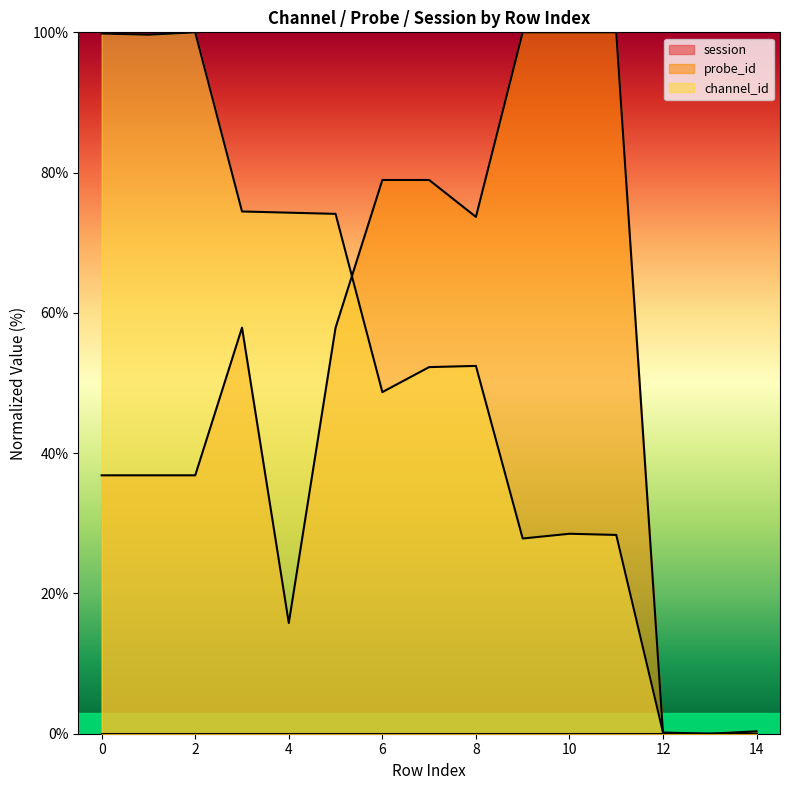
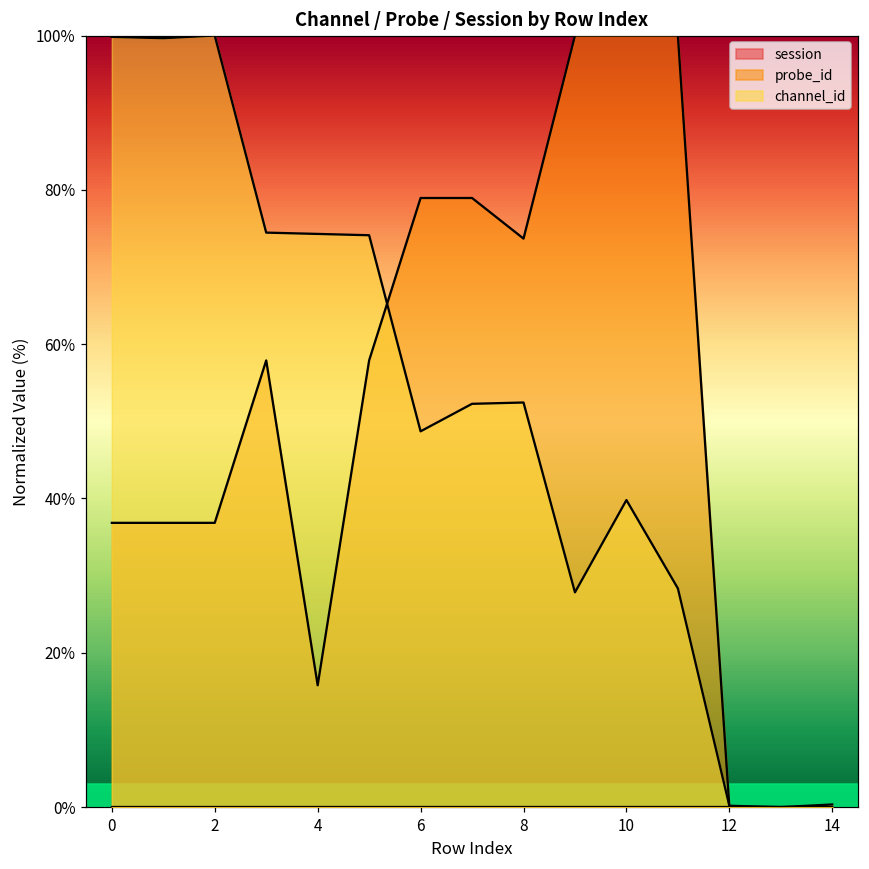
channel_id, 10: 29% -> 40%
